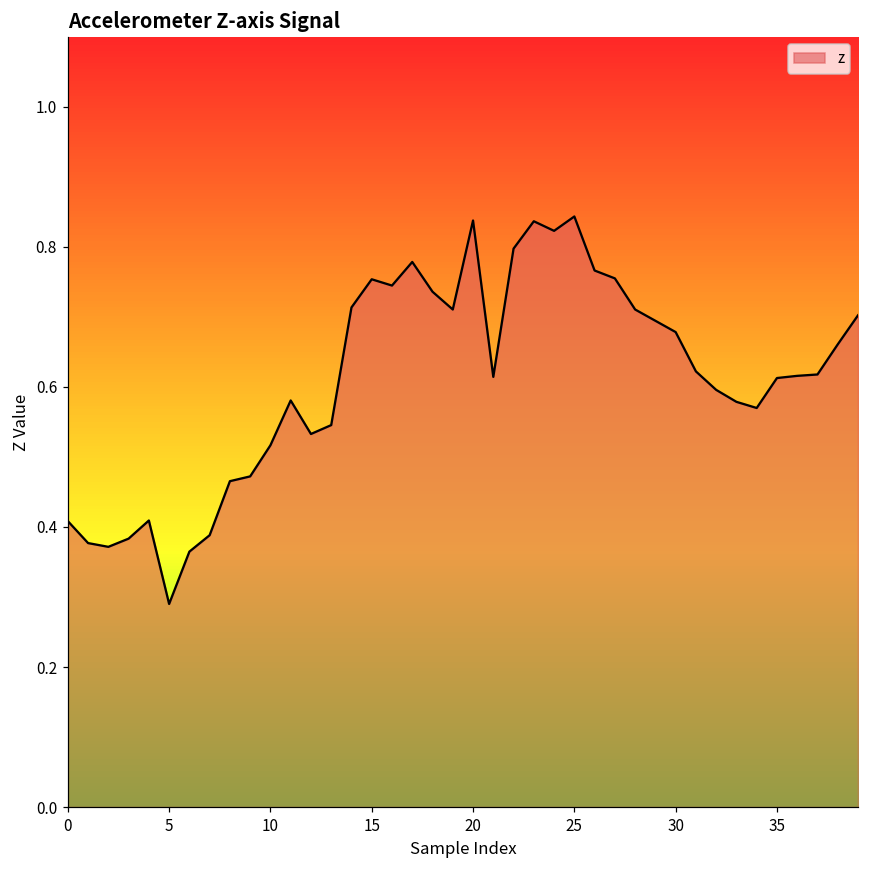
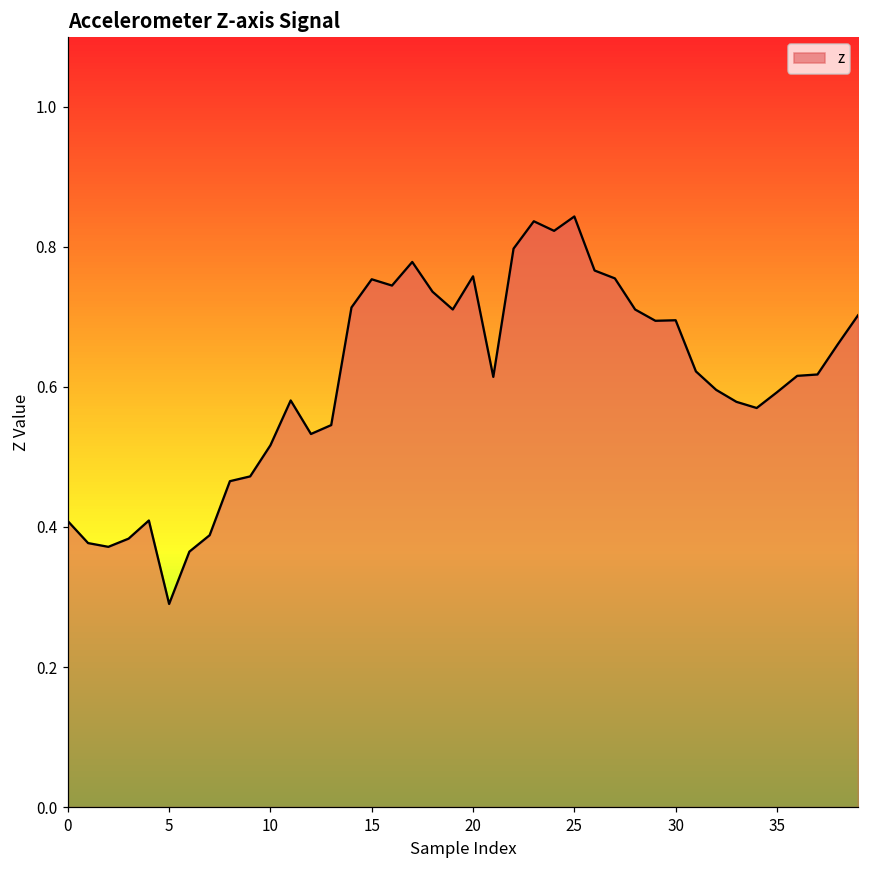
20: 0.84 -> 0.76
30: 0.68 -> 0.70
35: 0.61 -> 0.59
